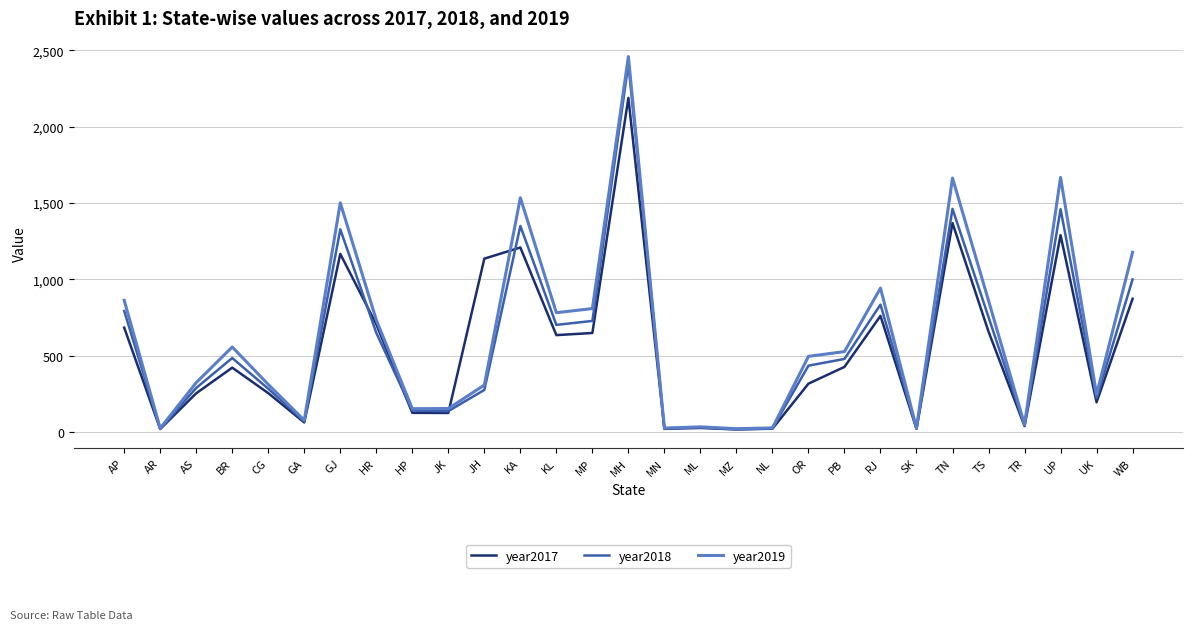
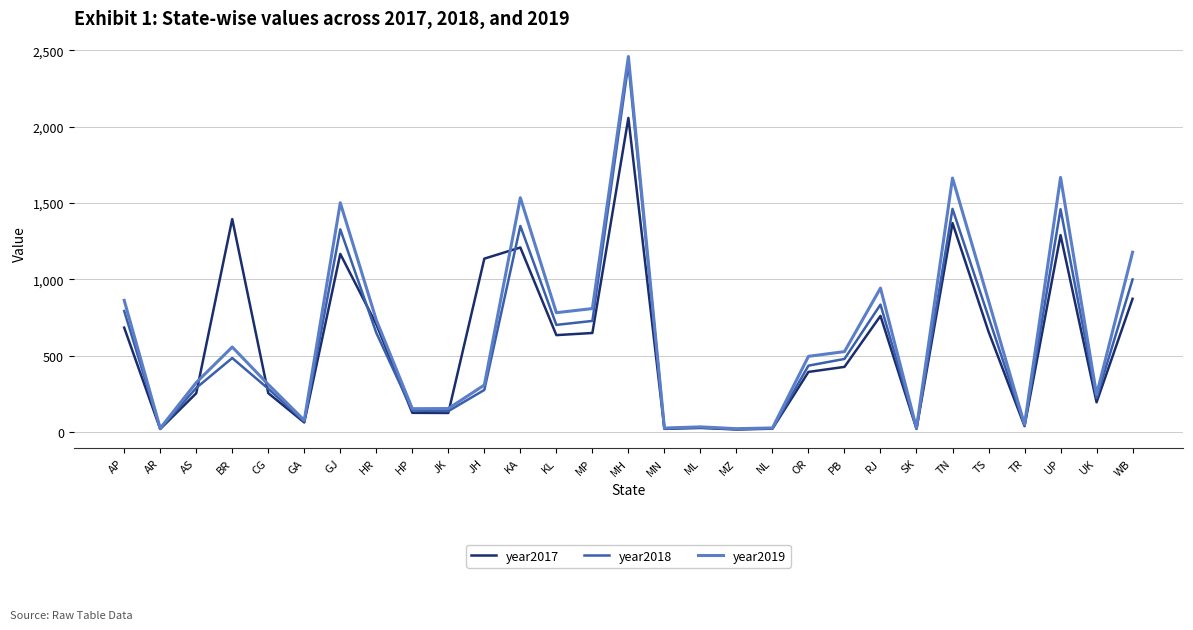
year2017, BR: 420 -> 1,400
year2017, MH: 2,190 -> 2,060
year2017, OR: 320 -> 390
